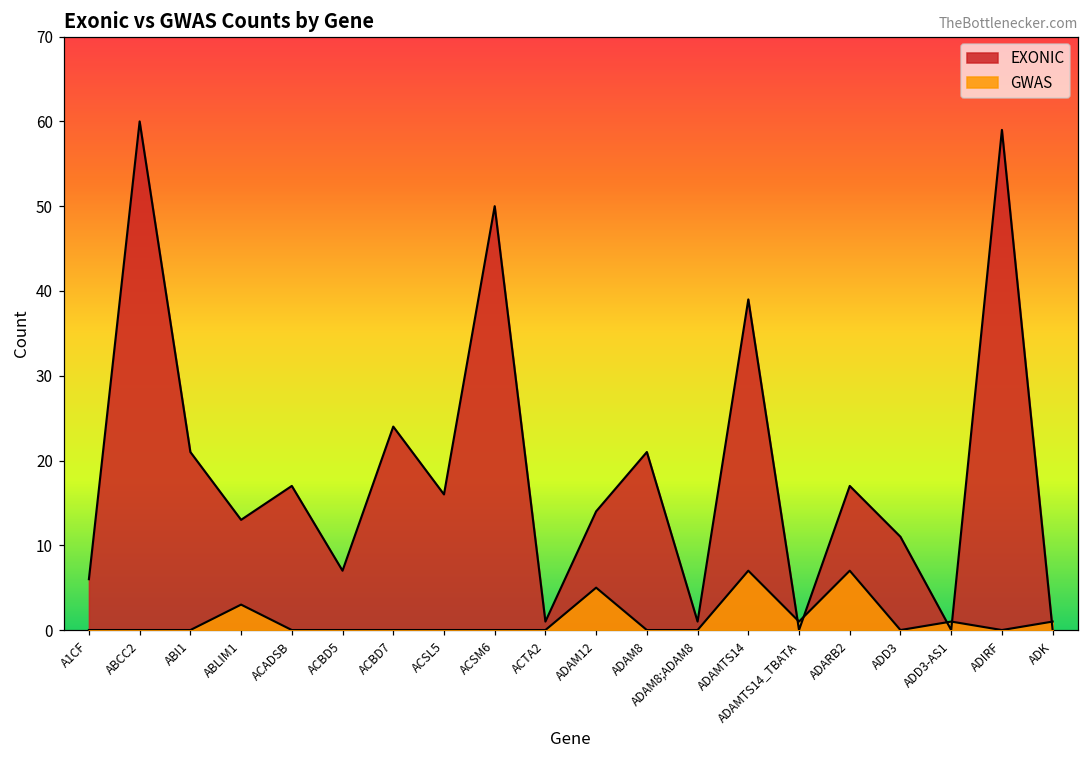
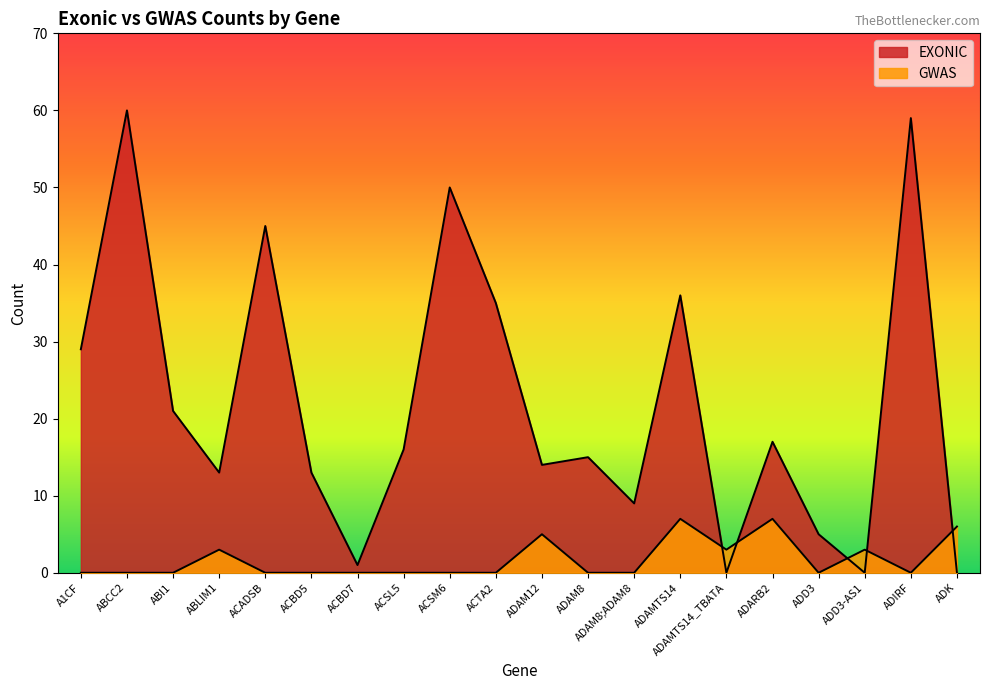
EXONIC, A1CF: 6 -> 29
EXONIC, ACADSB: 17 -> 45
EXONIC, ACBD5: 7 -> 13
EXONIC, ACBD7: 24 -> 1
EXONIC, ACTA2: 1 -> 35
EXONIC, ADAM8: 21 -> 15
EXONIC, ADAM8;ADAM8: 1 -> 9
EXONIC, ADAMTS14: 39 -> 36
GWAS, ADAMTS14_TBATA: 1 -> 3
EXONIC, ADD3: 11 -> 5
GWAS, ADD3-AS1: 1 -> 3
GWAS, ADK: 1 -> 6
